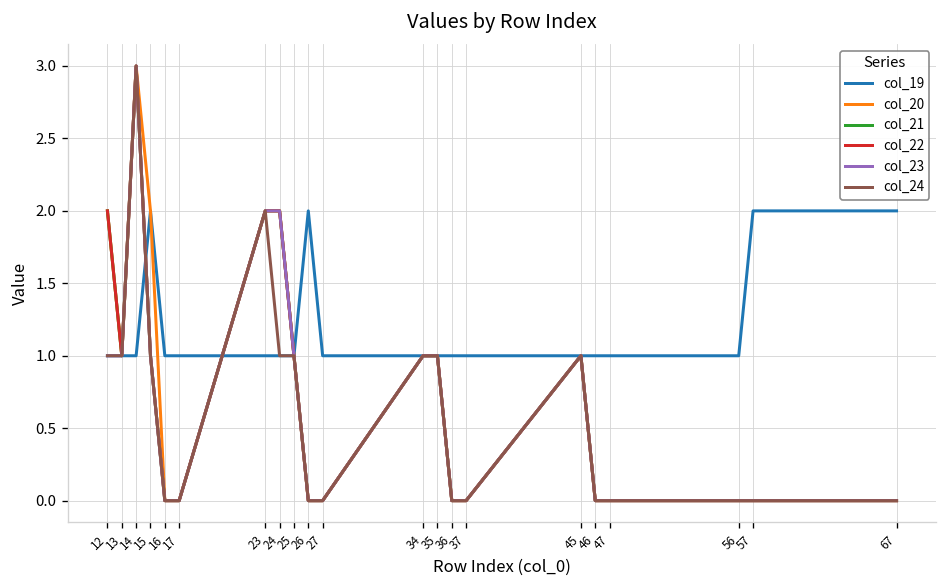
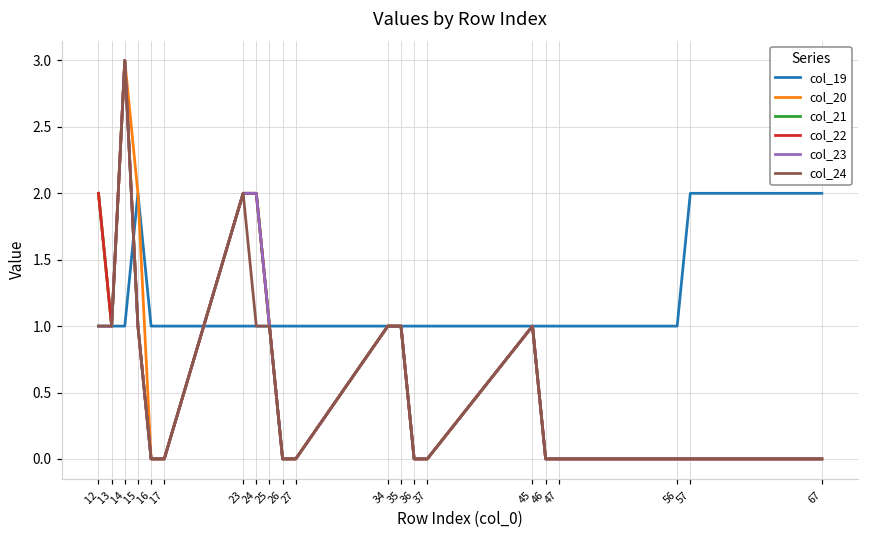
col_19, 26: 2 -> 1
